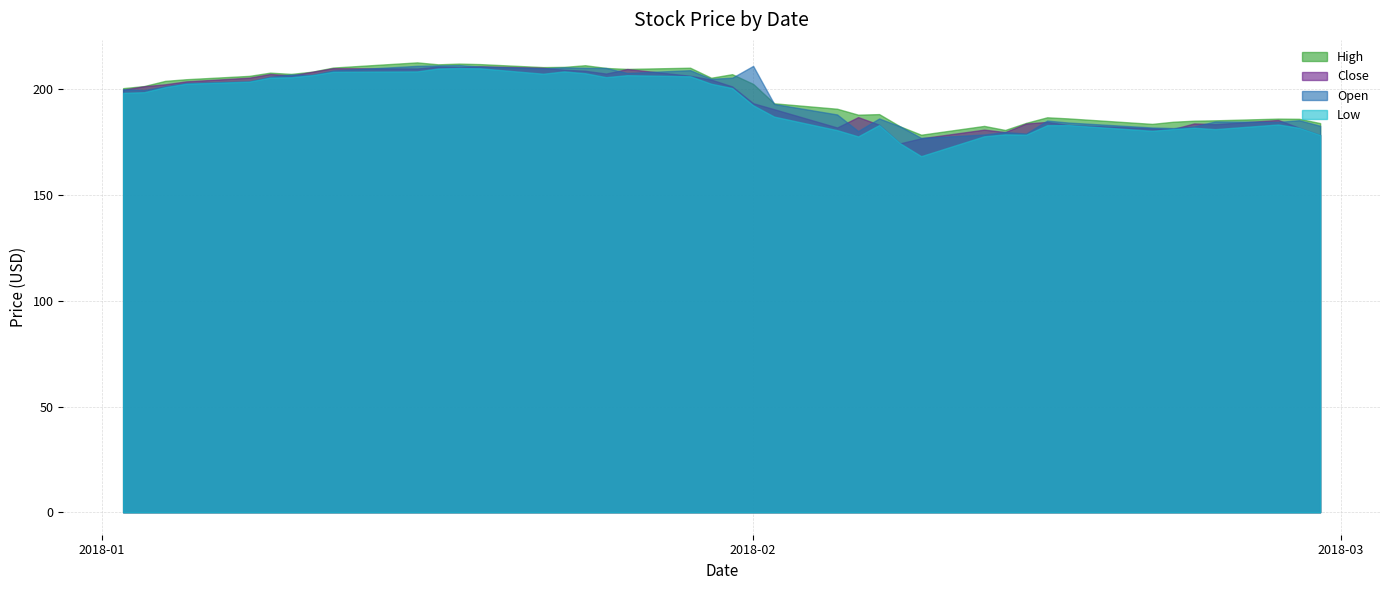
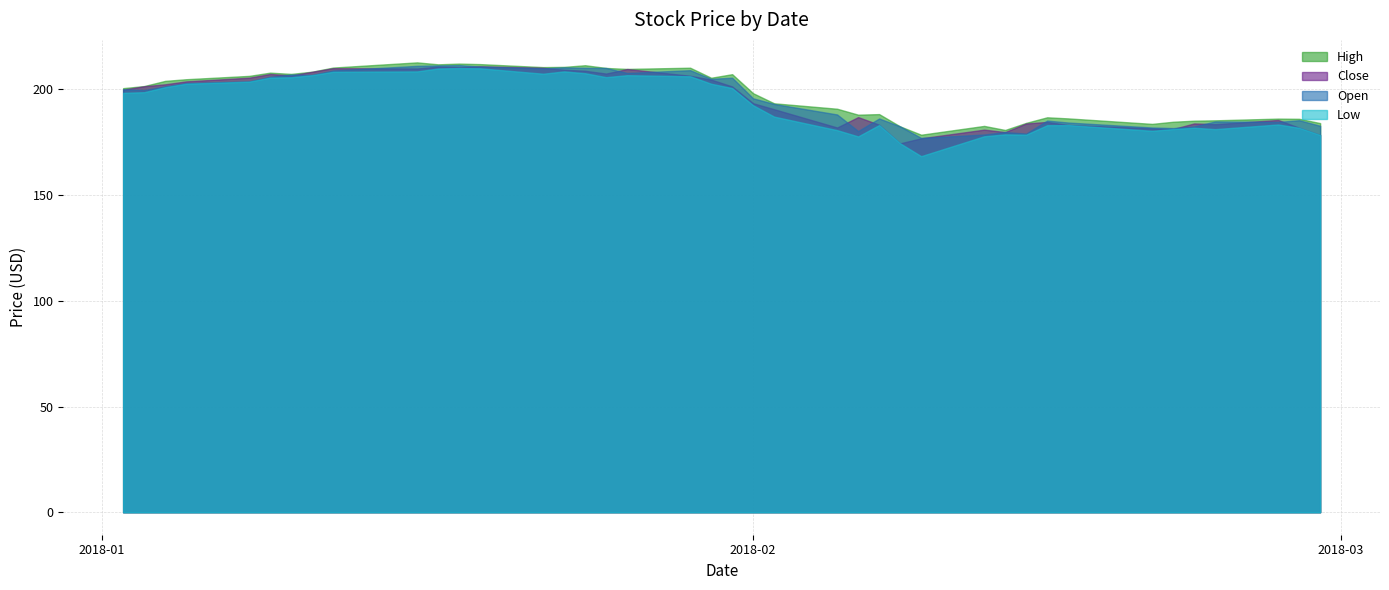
High, 2018-02: 203 -> 198
Open, 2018-02: 211 -> 196
